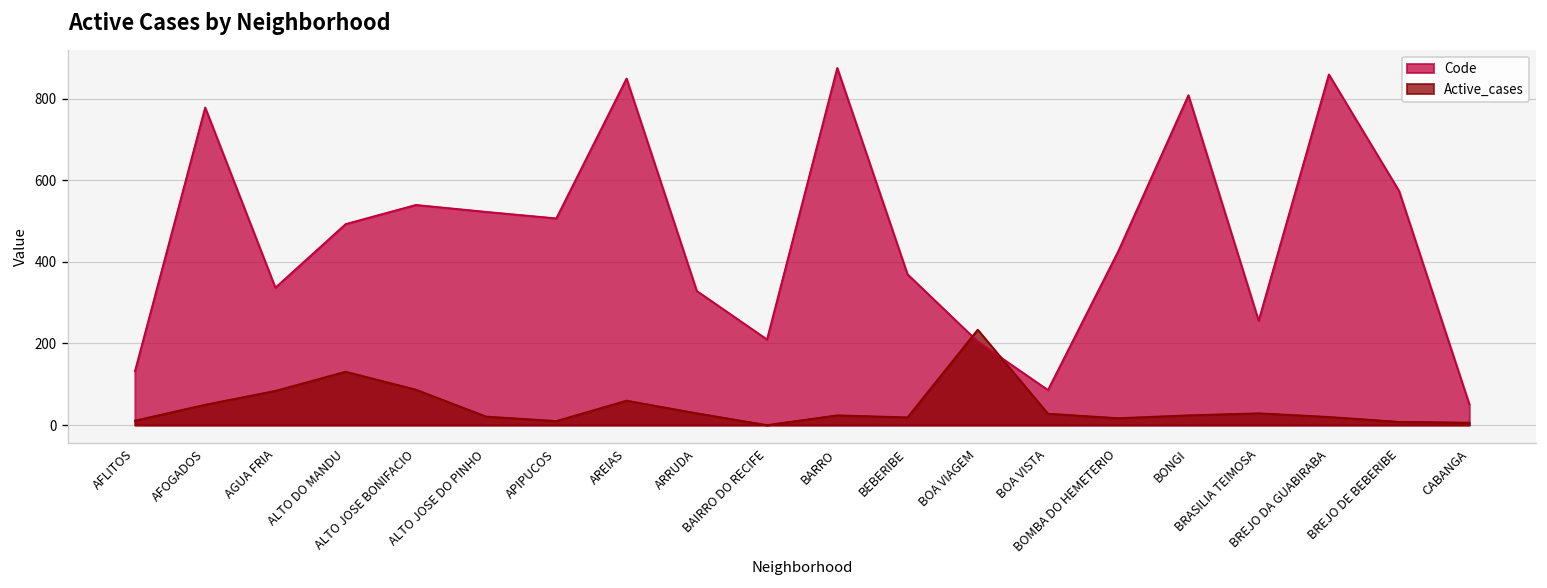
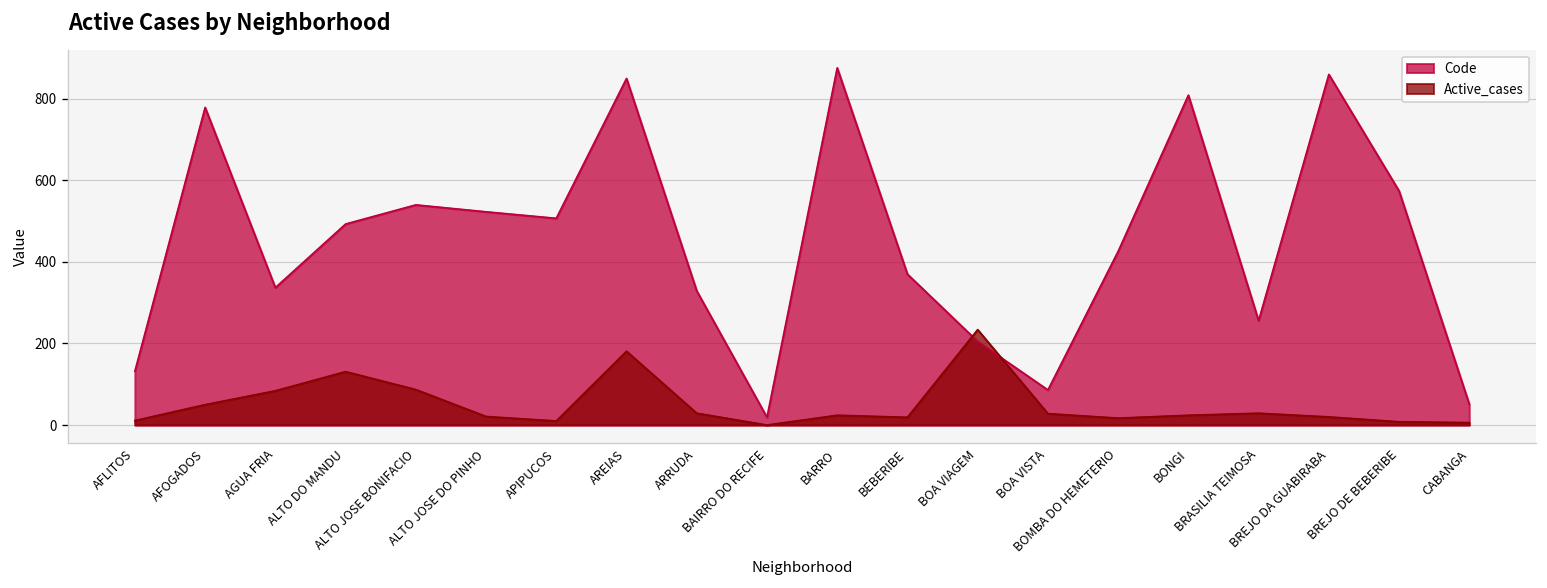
Active_cases, AREIAS: 60 -> 180
Code, BAIRRO DO RECIFE: 210 -> 20
